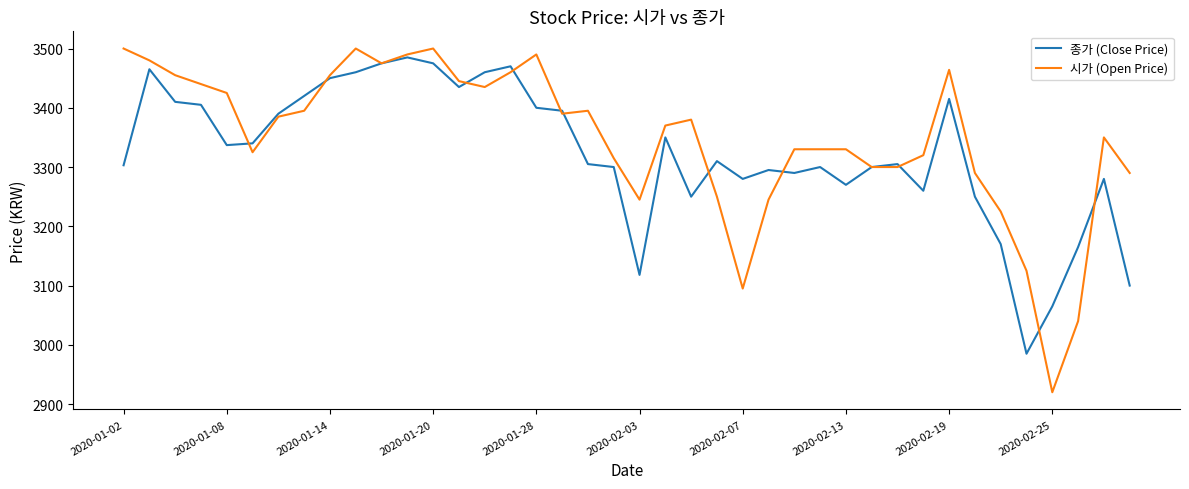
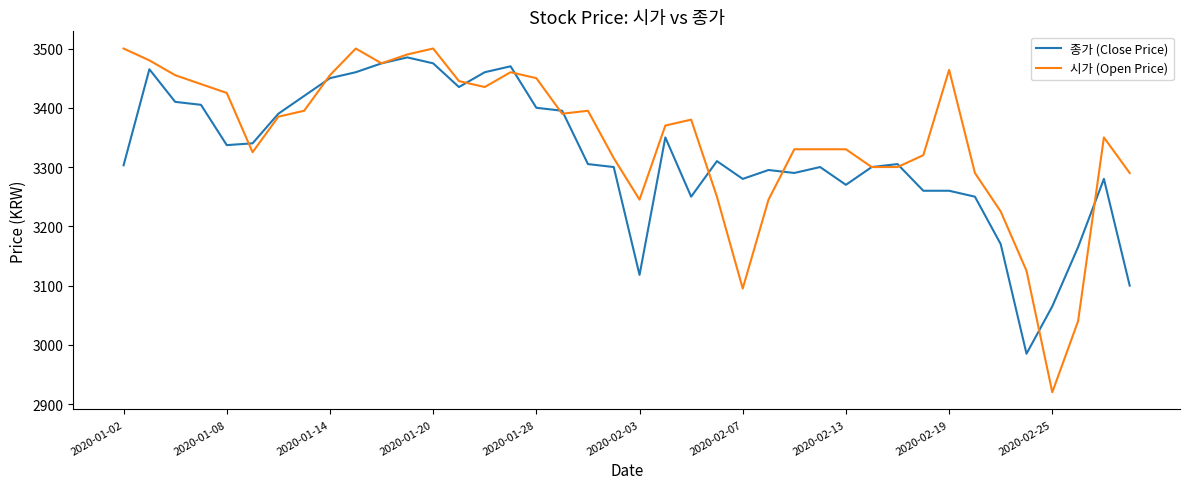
시가 (Open Price), 2020-01-28: 3490 -> 3450
종가 (Close Price), 2020-02-19: 3420 -> 3260
